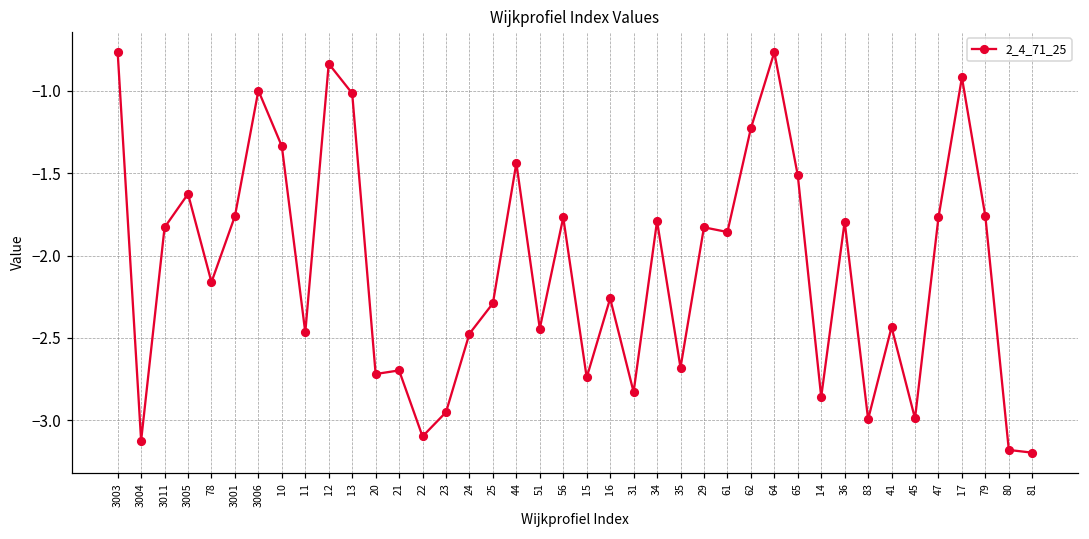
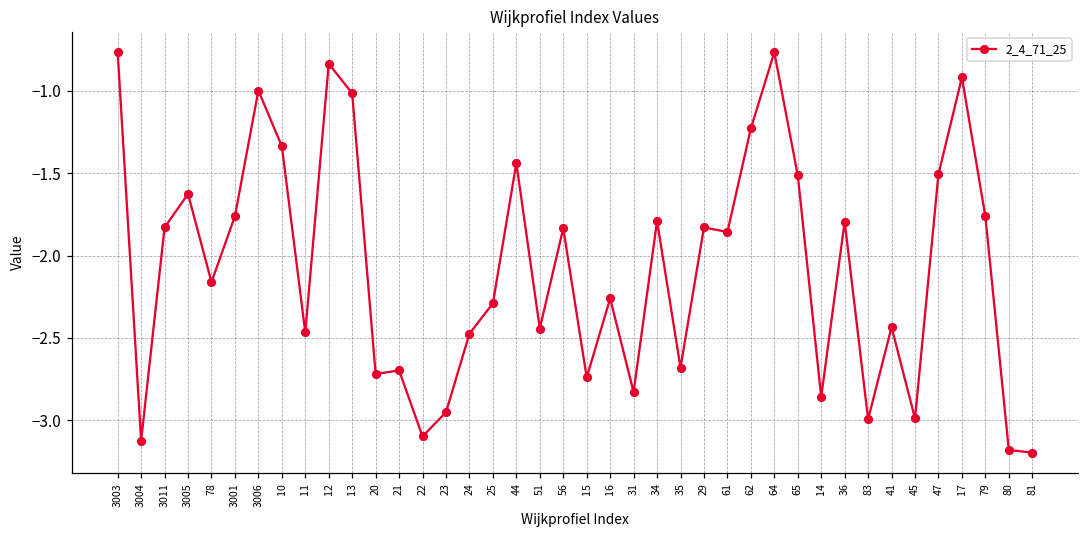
56: -1.77 -> -1.83
47: -1.77 -> -1.51
